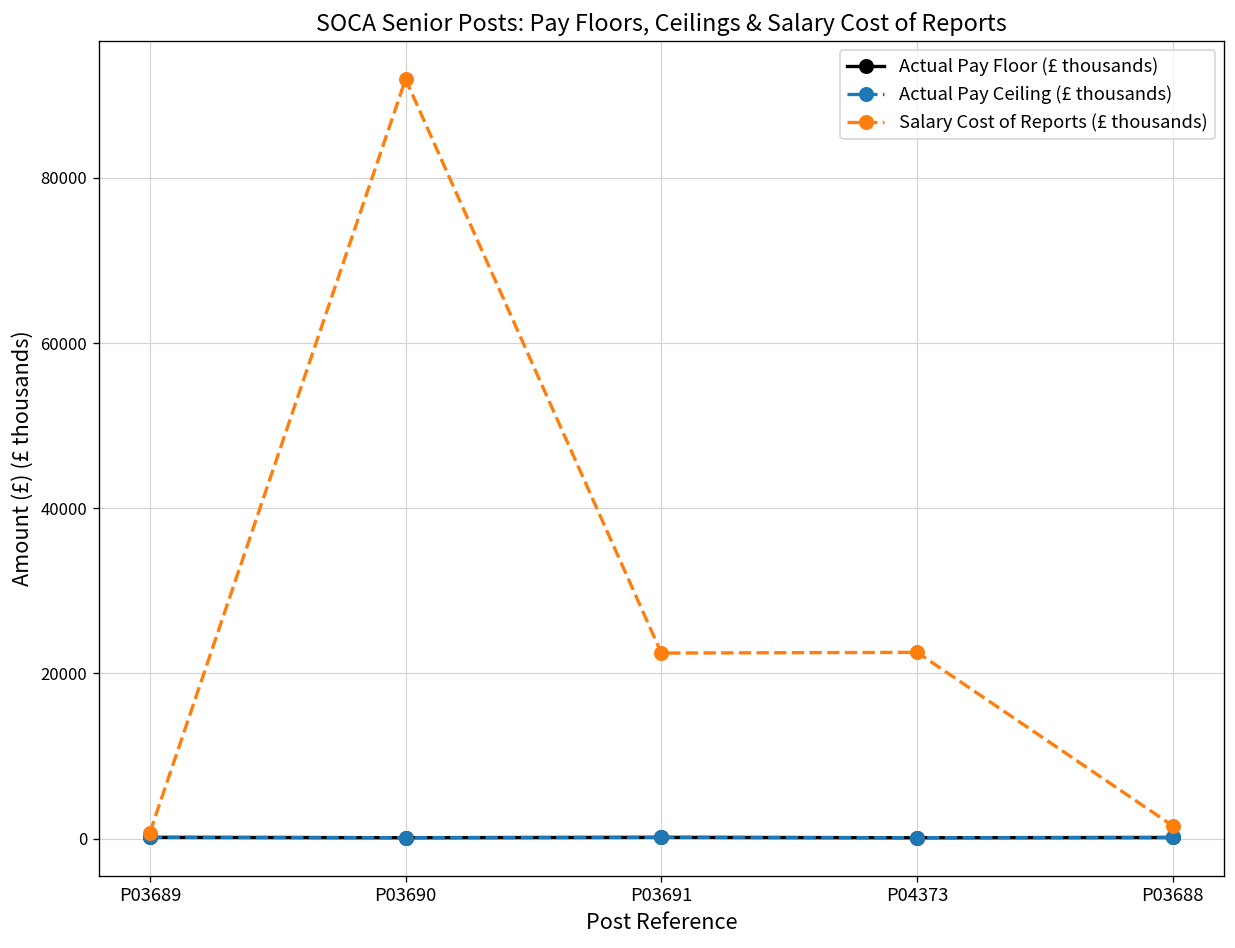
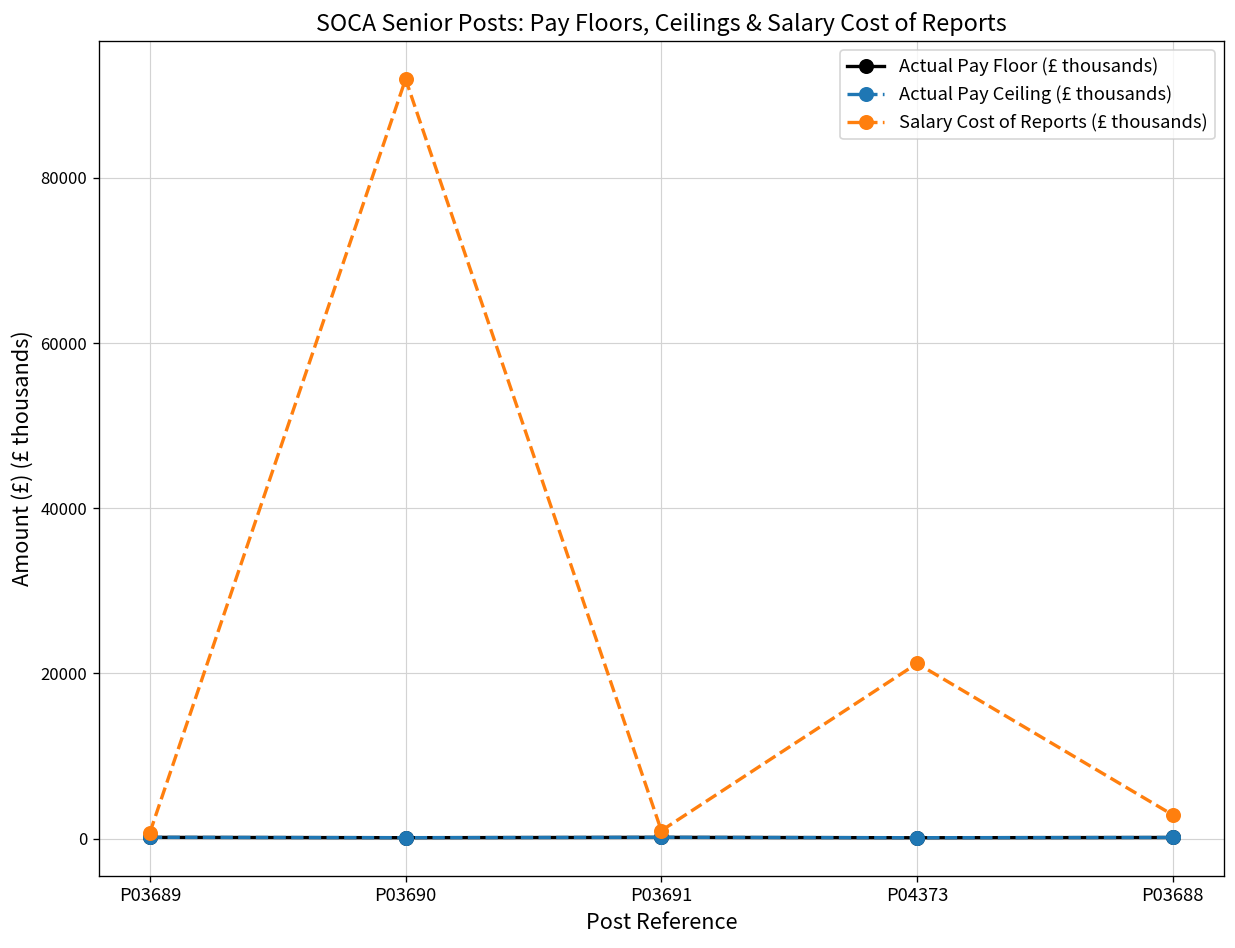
Salary Cost of Reports (£ thousands), P03691: 22000 -> 1000
Salary Cost of Reports (£ thousands), P04373: 23000 -> 21000
Salary Cost of Reports (£ thousands), P03688: 2000 -> 3000
